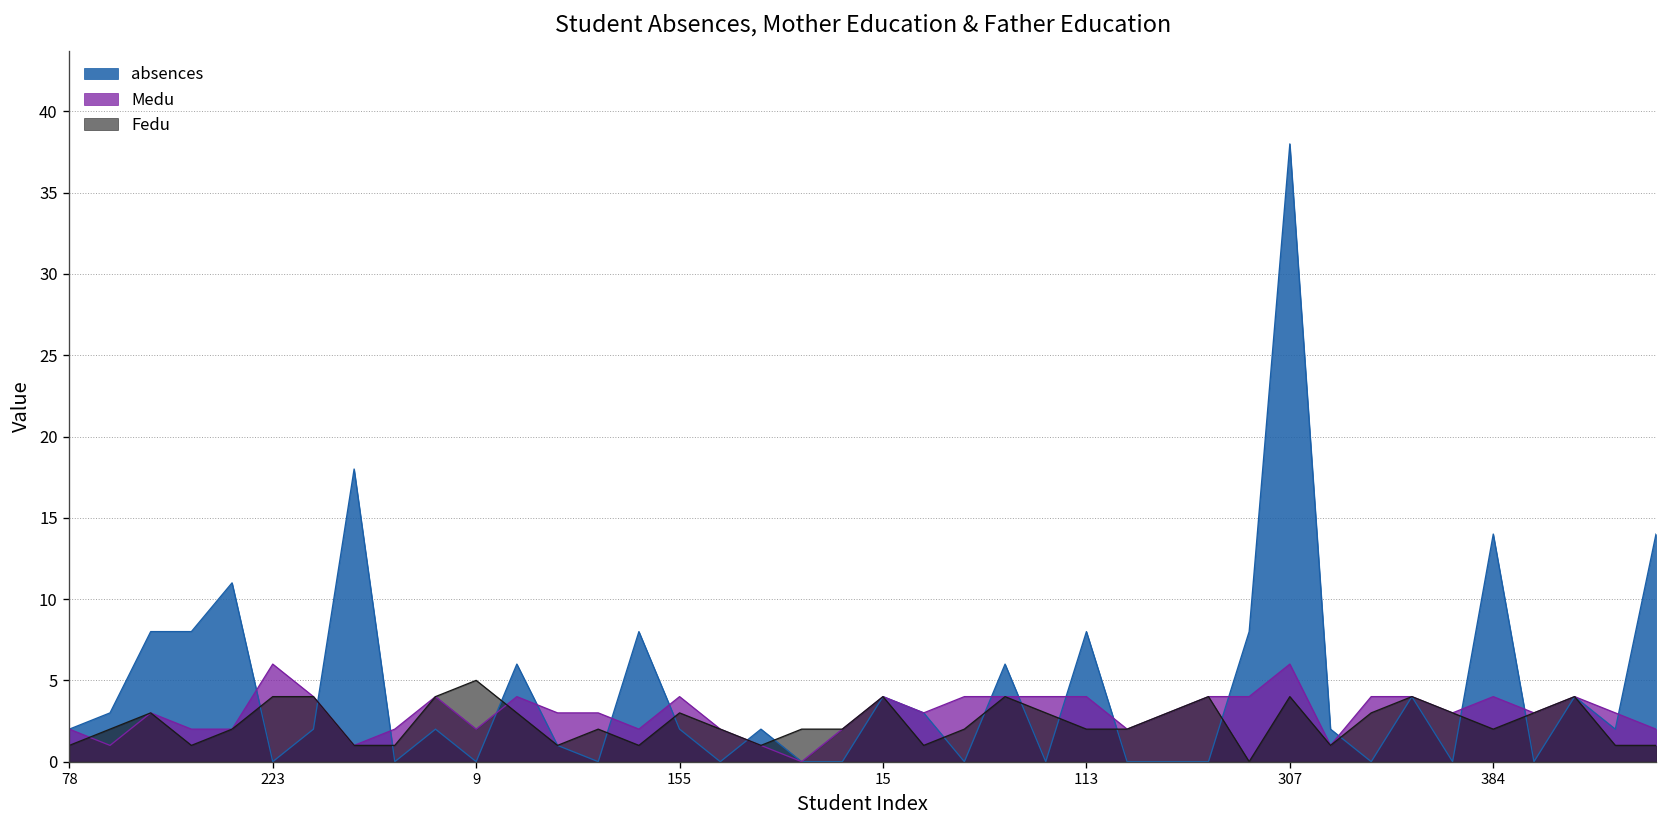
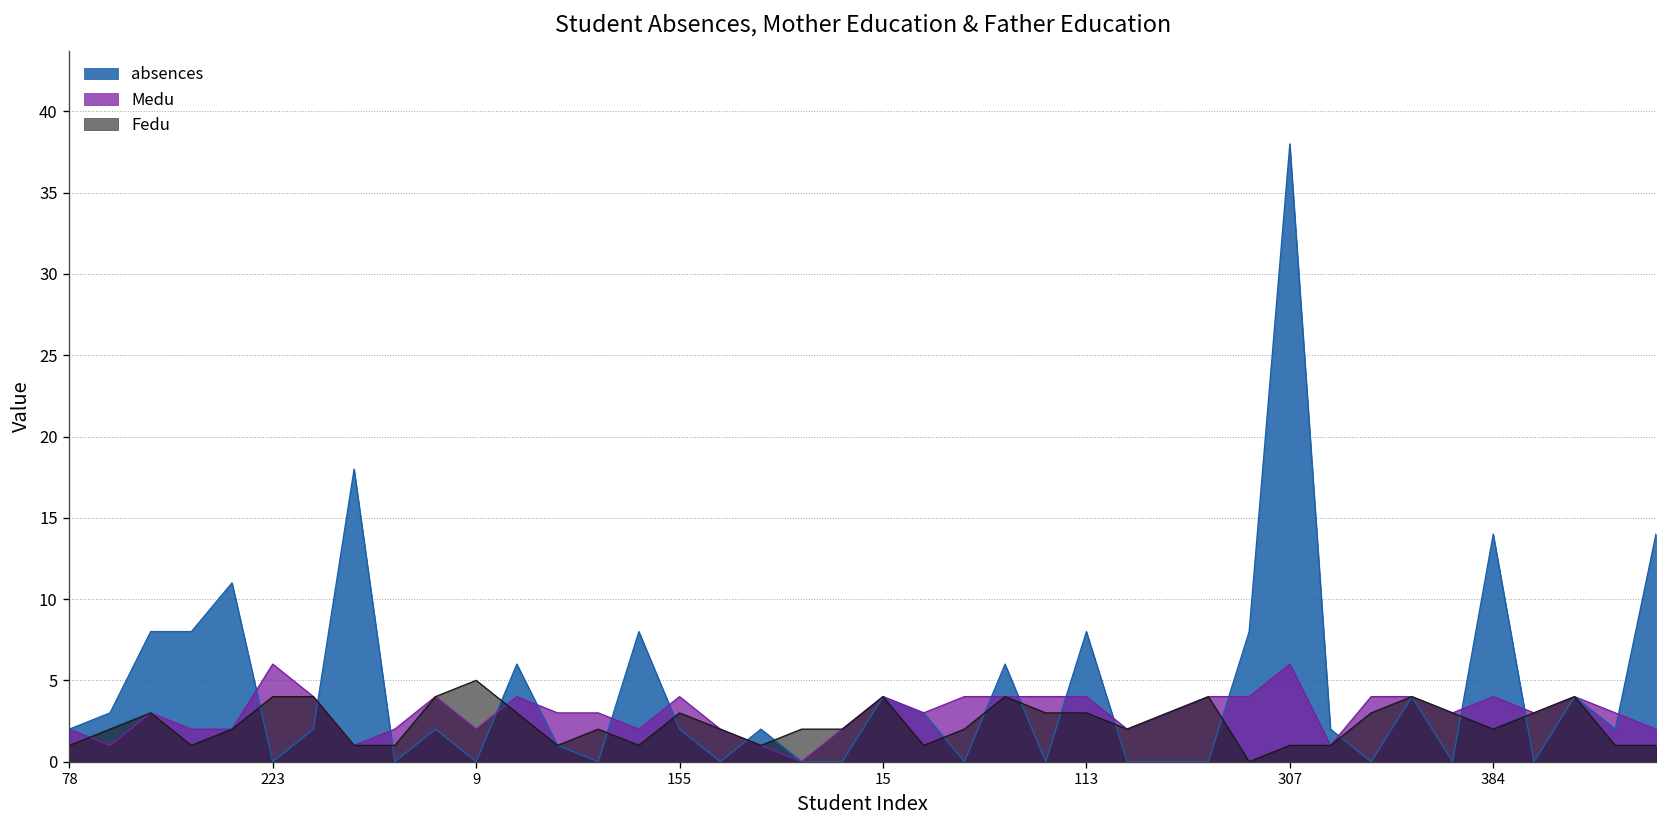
Fedu, 113: 2 -> 3
Fedu, 307: 4 -> 1
